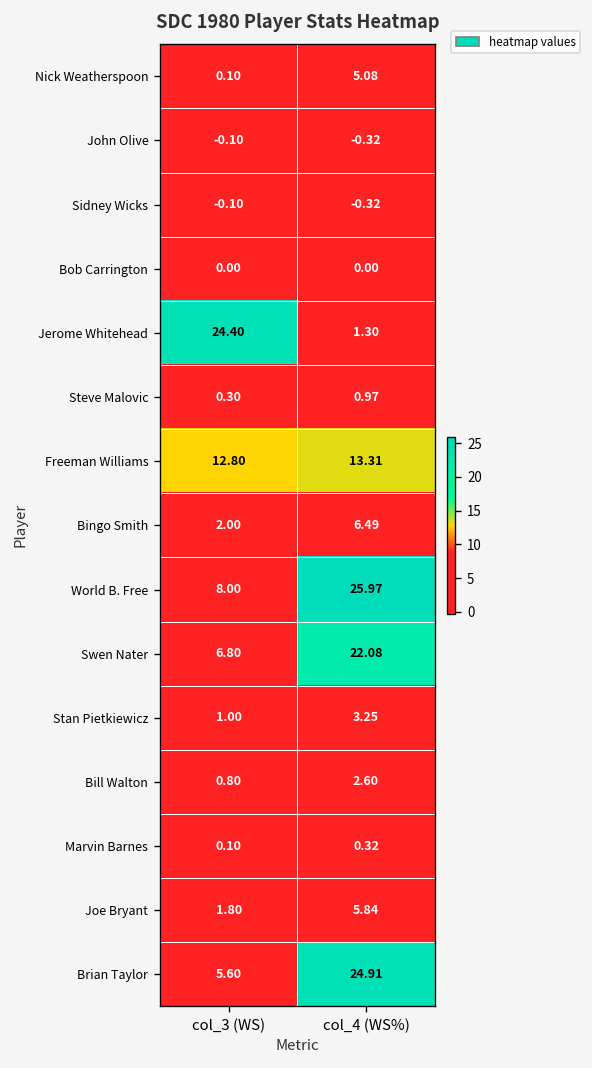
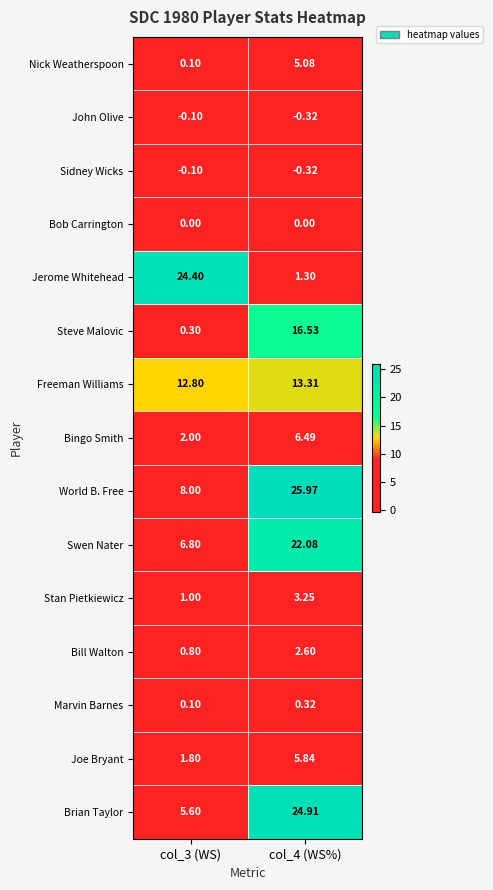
Steve Malovic, col_4 (WS%): 0.97 -> 16.53
